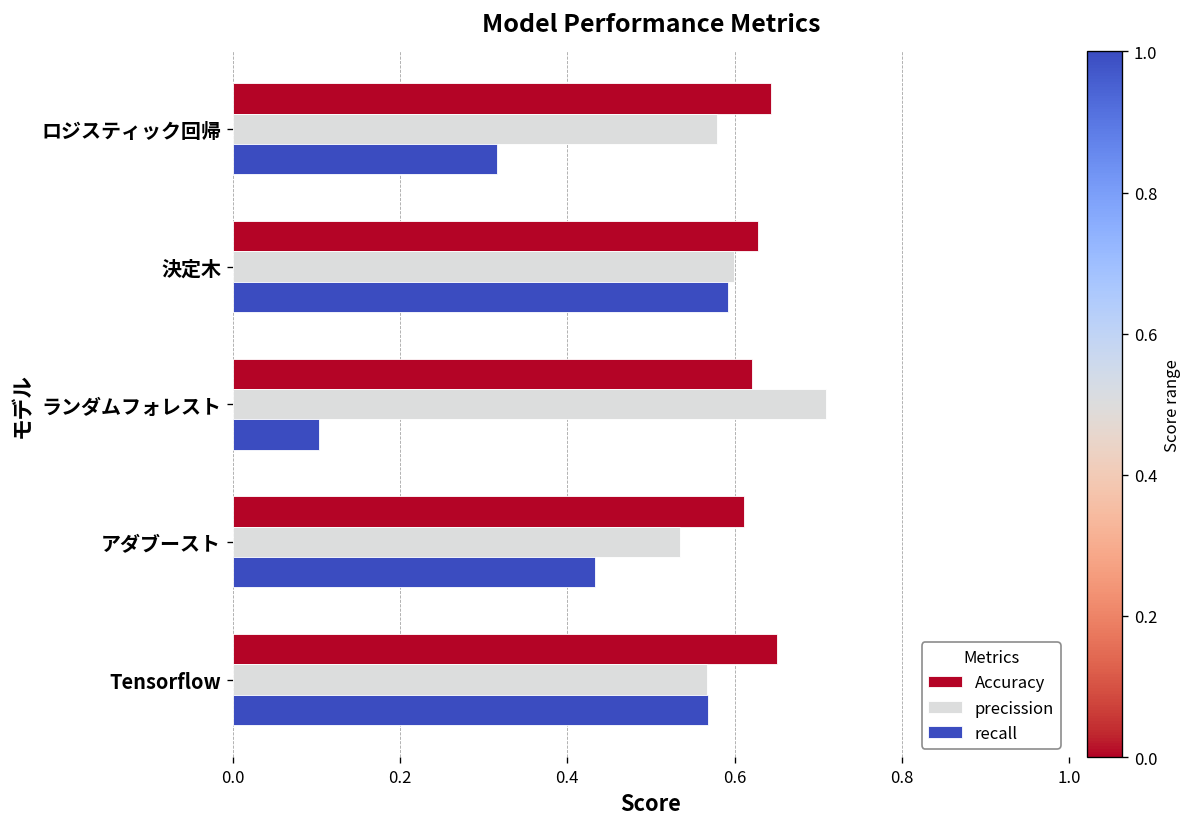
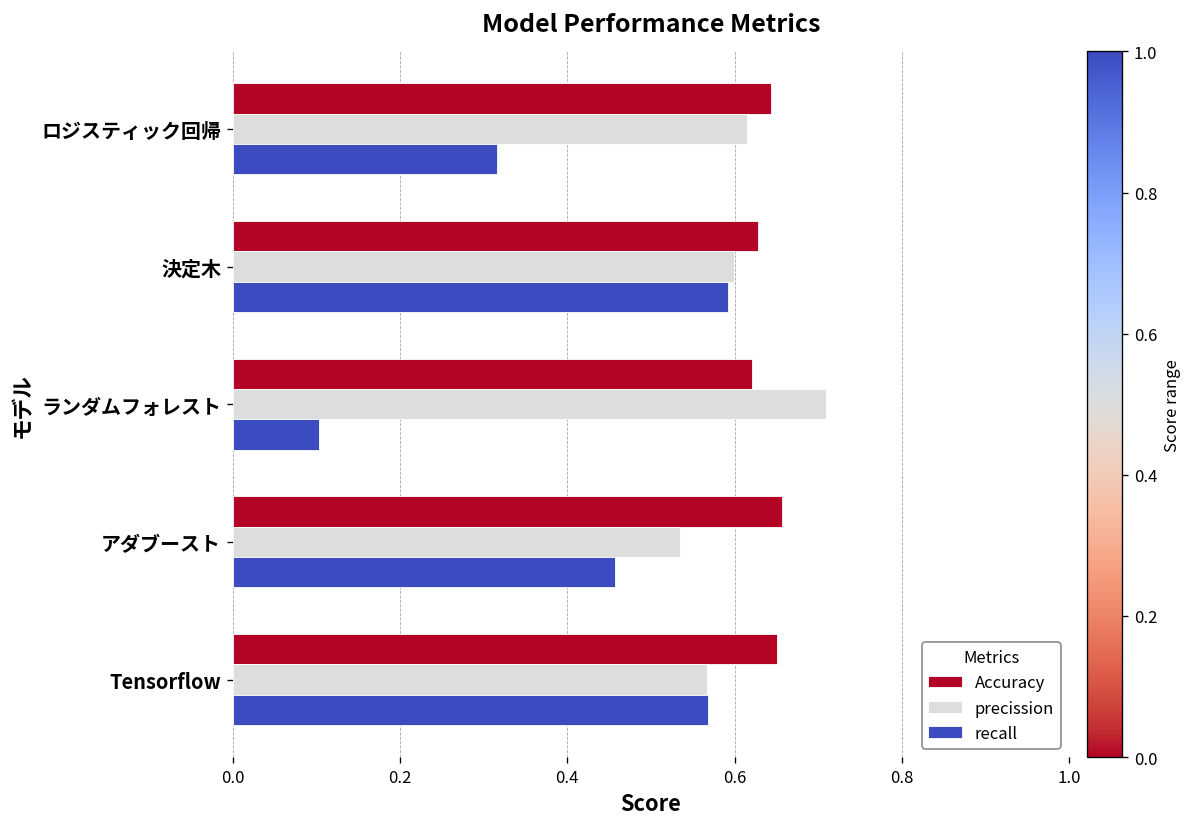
precission, ロジスティック回帰: 0.58 -> 0.62
Accuracy, アダブースト: 0.61 -> 0.66
recall, アダブースト: 0.43 -> 0.46
